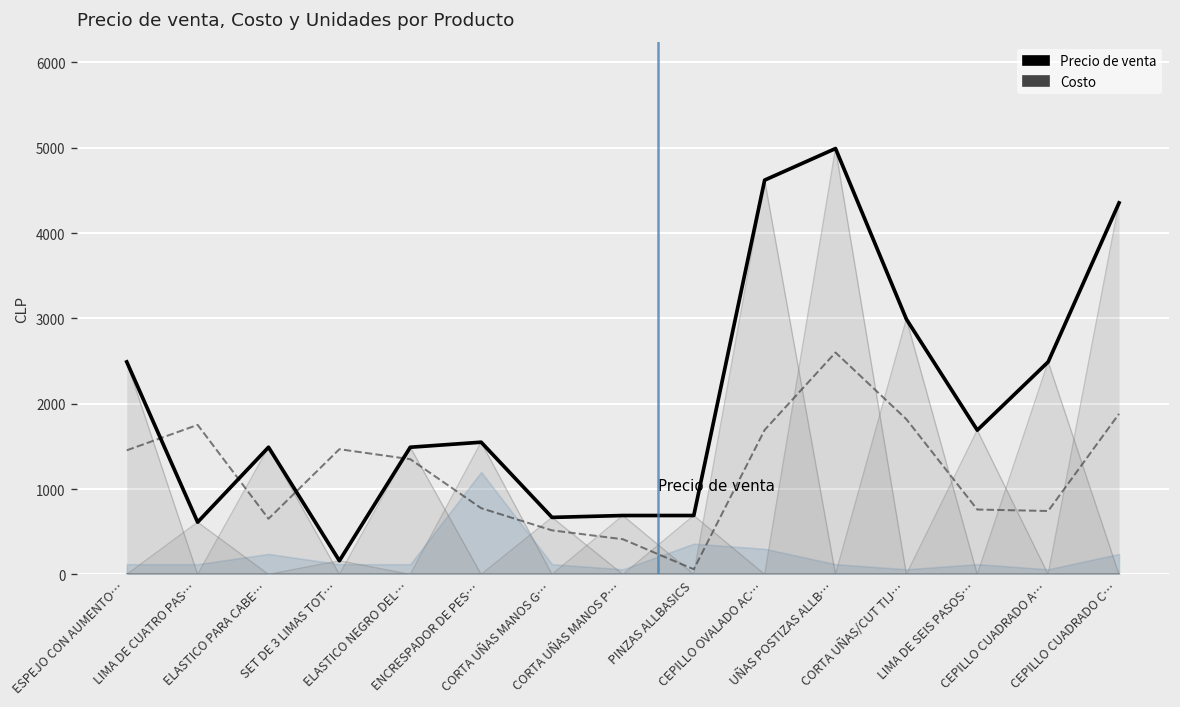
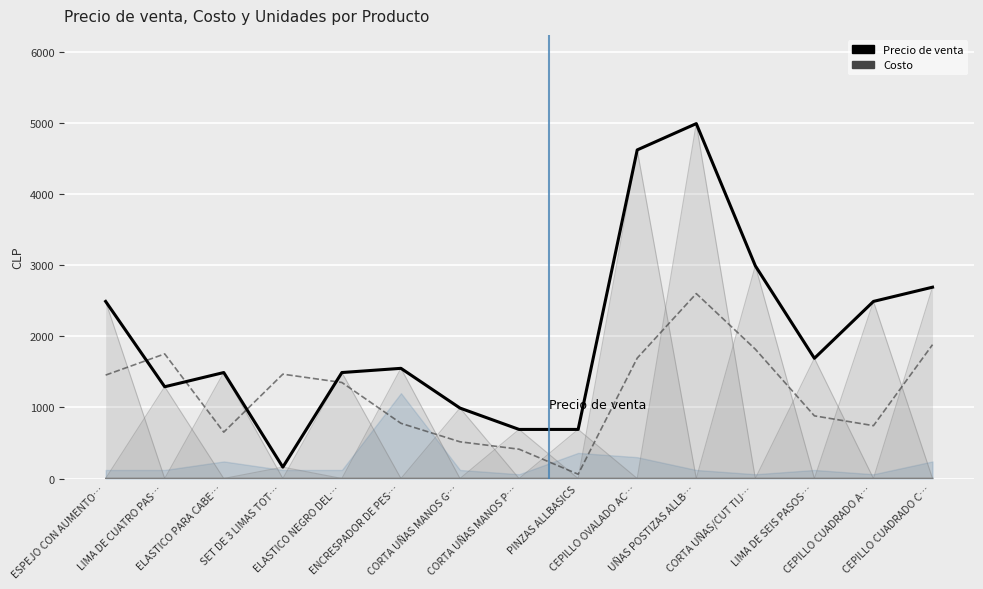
Precio de venta, LIMA DE CUATRO PAS…: 600 -> 1300
Precio de venta, CORTA UÑAS MANOS G…: 700 -> 1000
Costo, LIMA DE SEIS PASOS…: 800 -> 900
Precio de venta, CEPILLO CUADRADO C…: 4400 -> 2700
